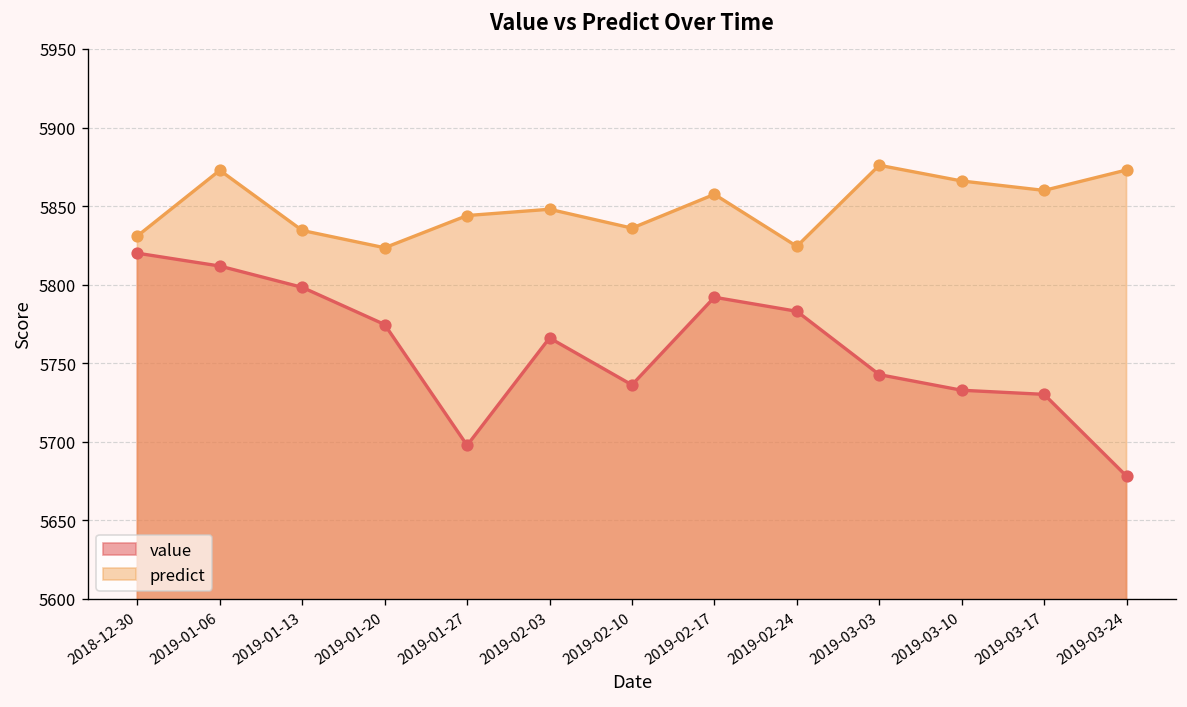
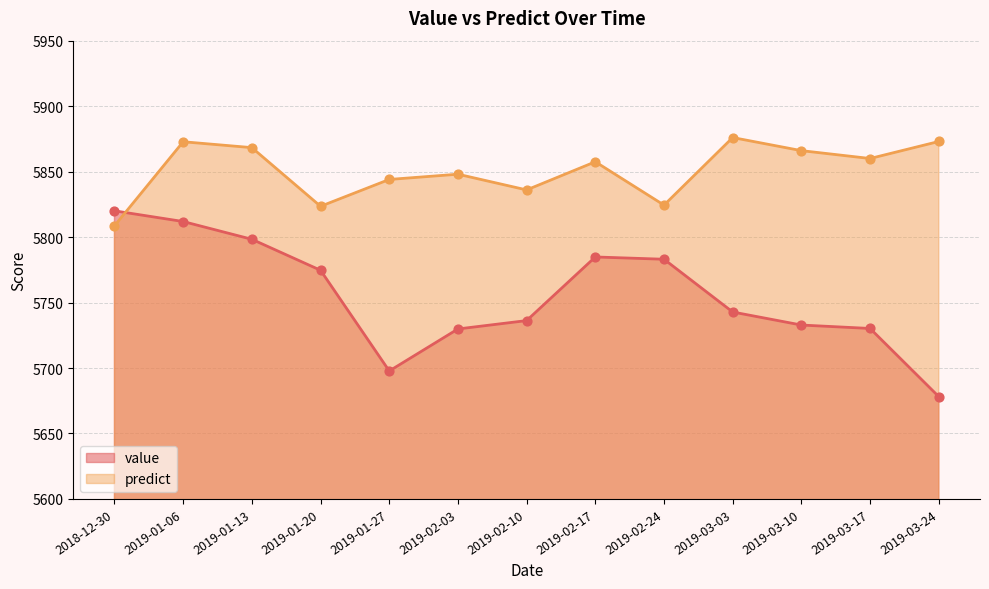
predict, 2018-12-30: 5831 -> 5809
predict, 2019-01-13: 5835 -> 5868
value, 2019-02-03: 5766 -> 5730
value, 2019-02-17: 5792 -> 5785
